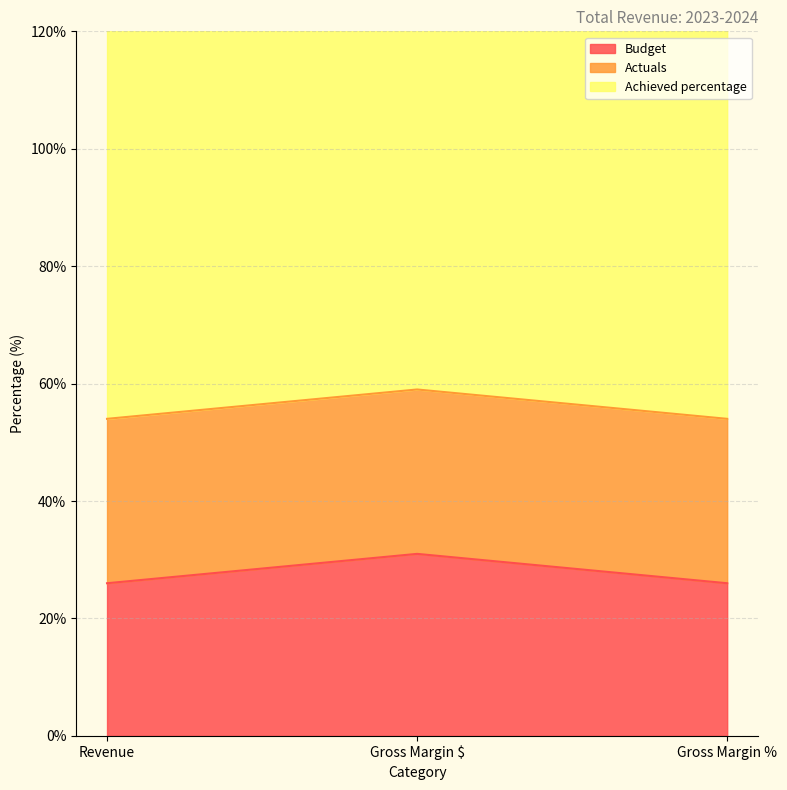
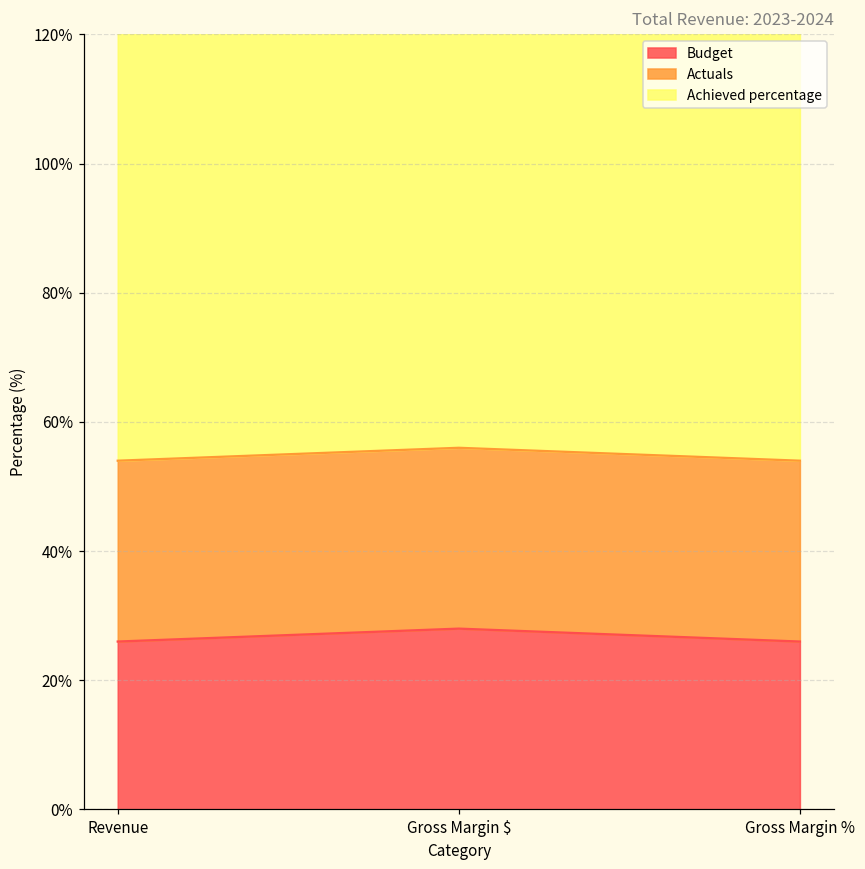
Budget, Gross Margin $: 31% -> 28%
